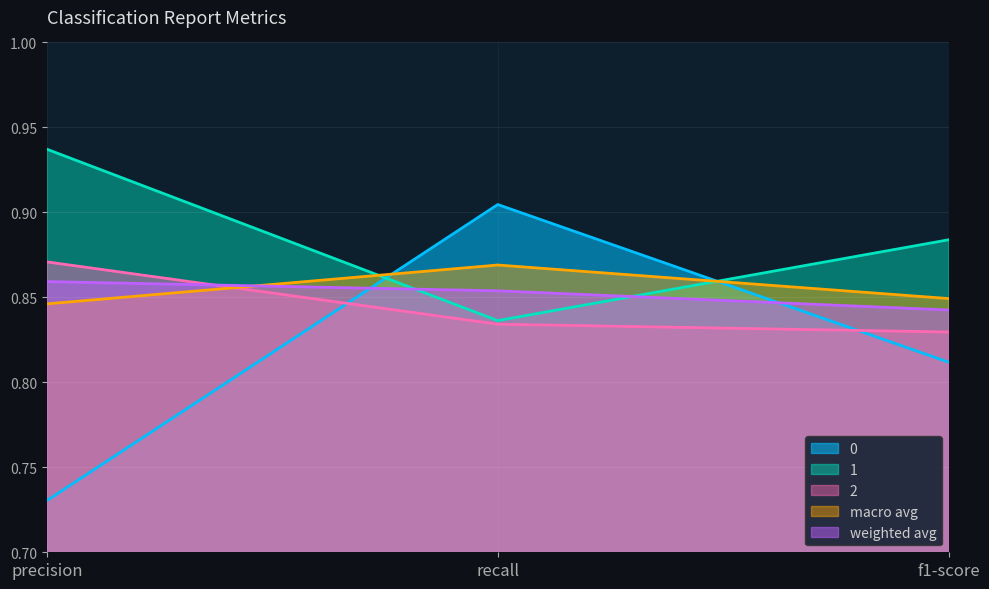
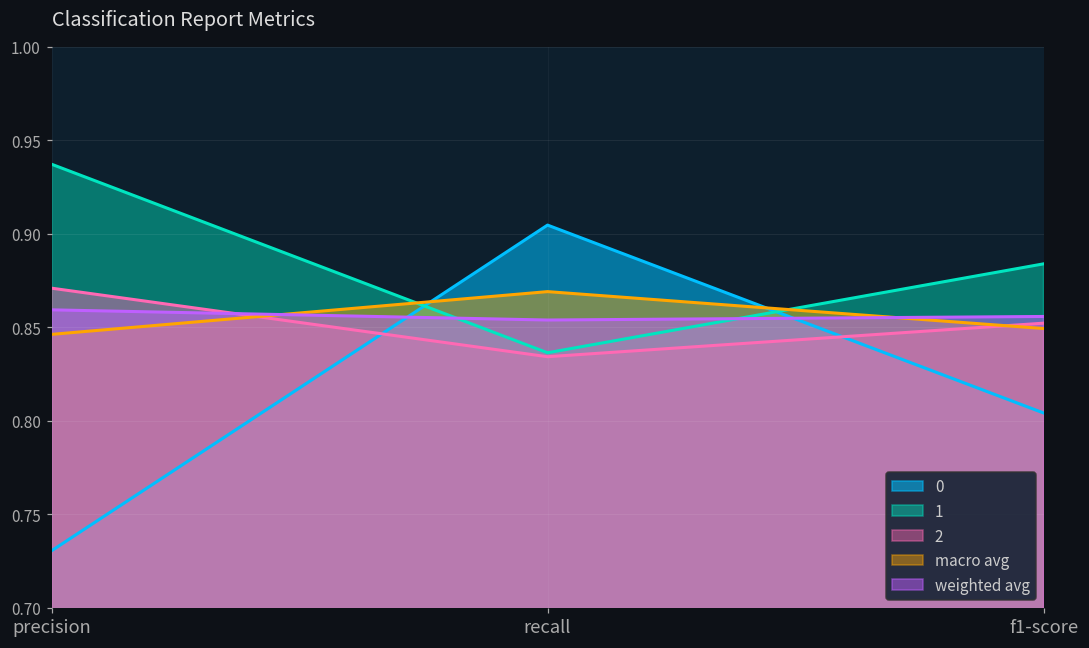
0, f1-score: 0.812 -> 0.804
2, f1-score: 0.830 -> 0.852
weighted avg, f1-score: 0.843 -> 0.856
